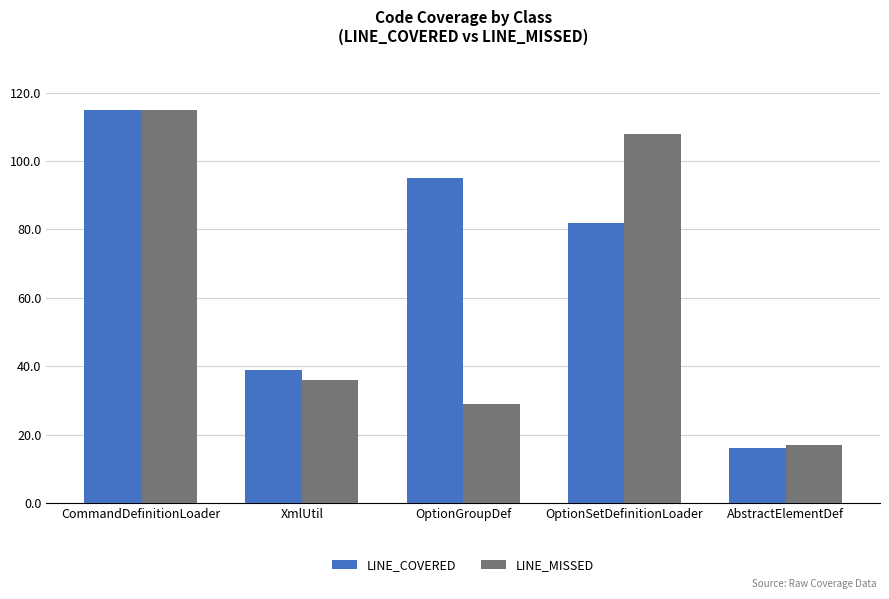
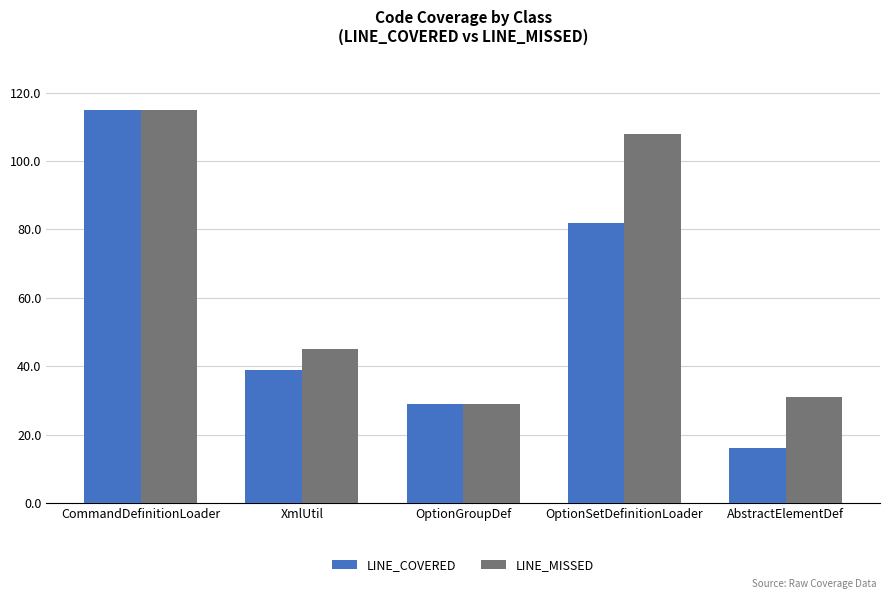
LINE_MISSED, XmlUtil: 36 -> 45
LINE_COVERED, OptionGroupDef: 95 -> 29
LINE_MISSED, AbstractElementDef: 17 -> 31
